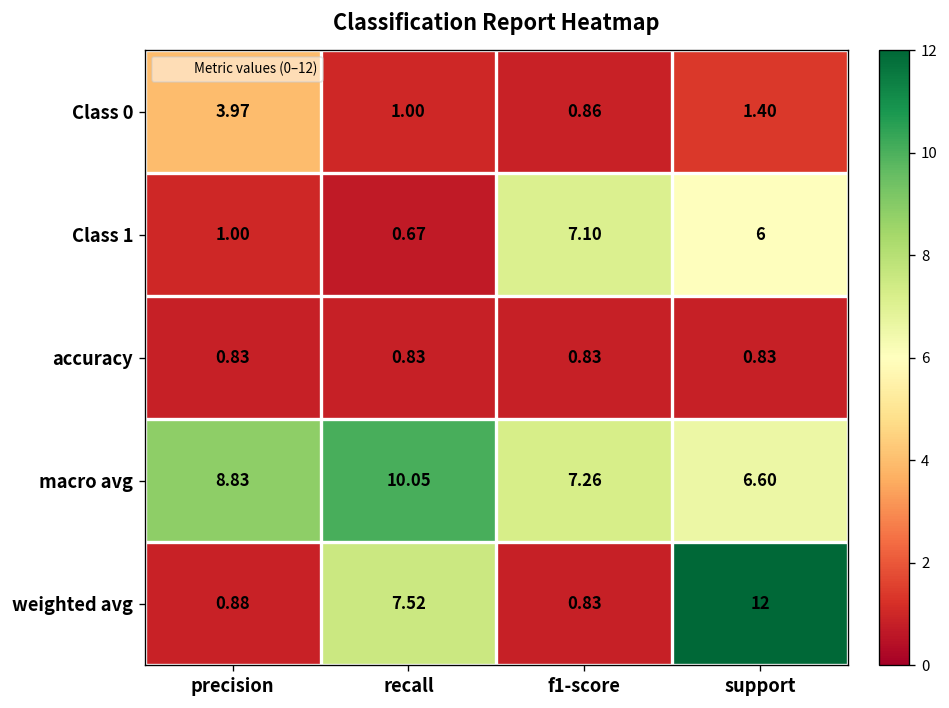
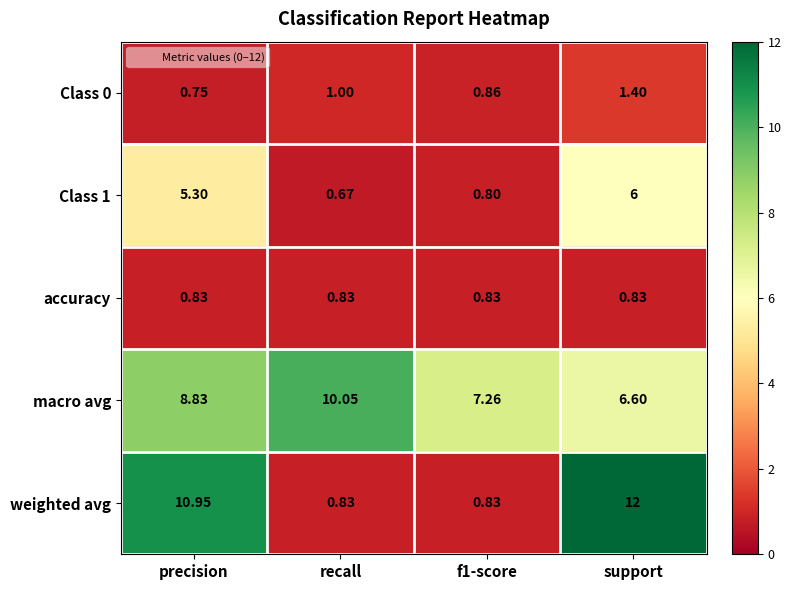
Class 0, precision: 3.97 -> 0.75
Class 1, precision: 1.00 -> 5.30
Class 1, f1-score: 7.10 -> 0.80
weighted avg, precision: 0.88 -> 10.95
weighted avg, recall: 7.52 -> 0.83
